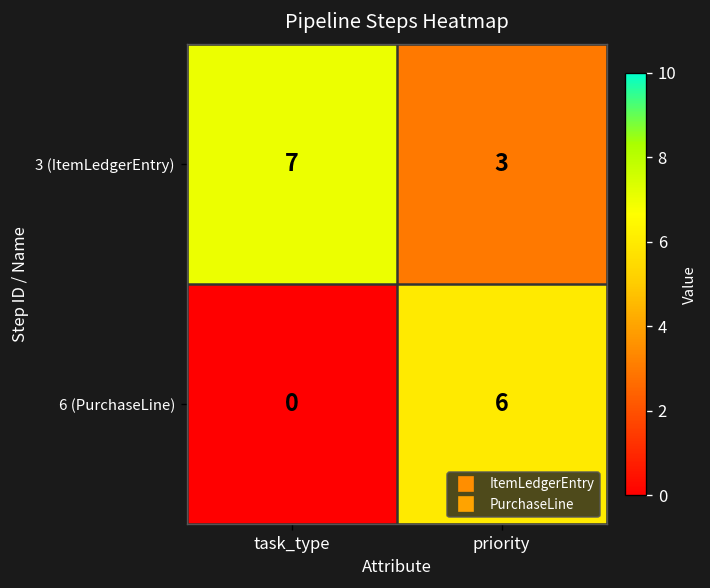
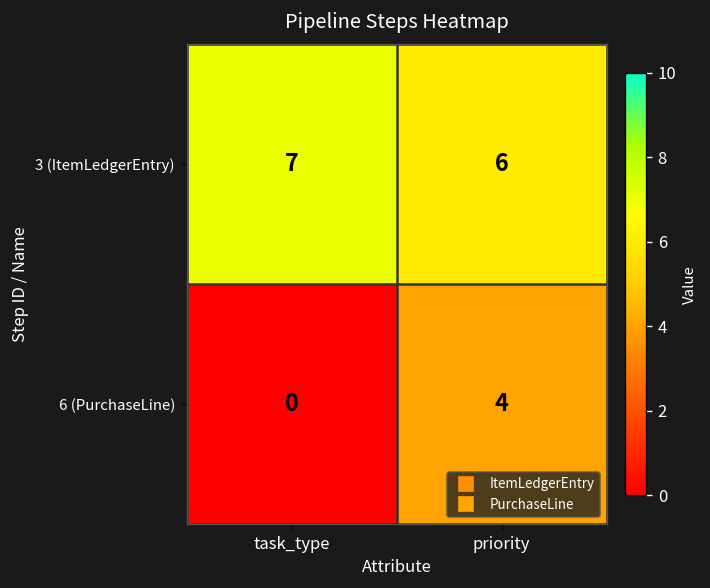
3 (ItemLedgerEntry), priority: 3 -> 6
6 (PurchaseLine), priority: 6 -> 4
